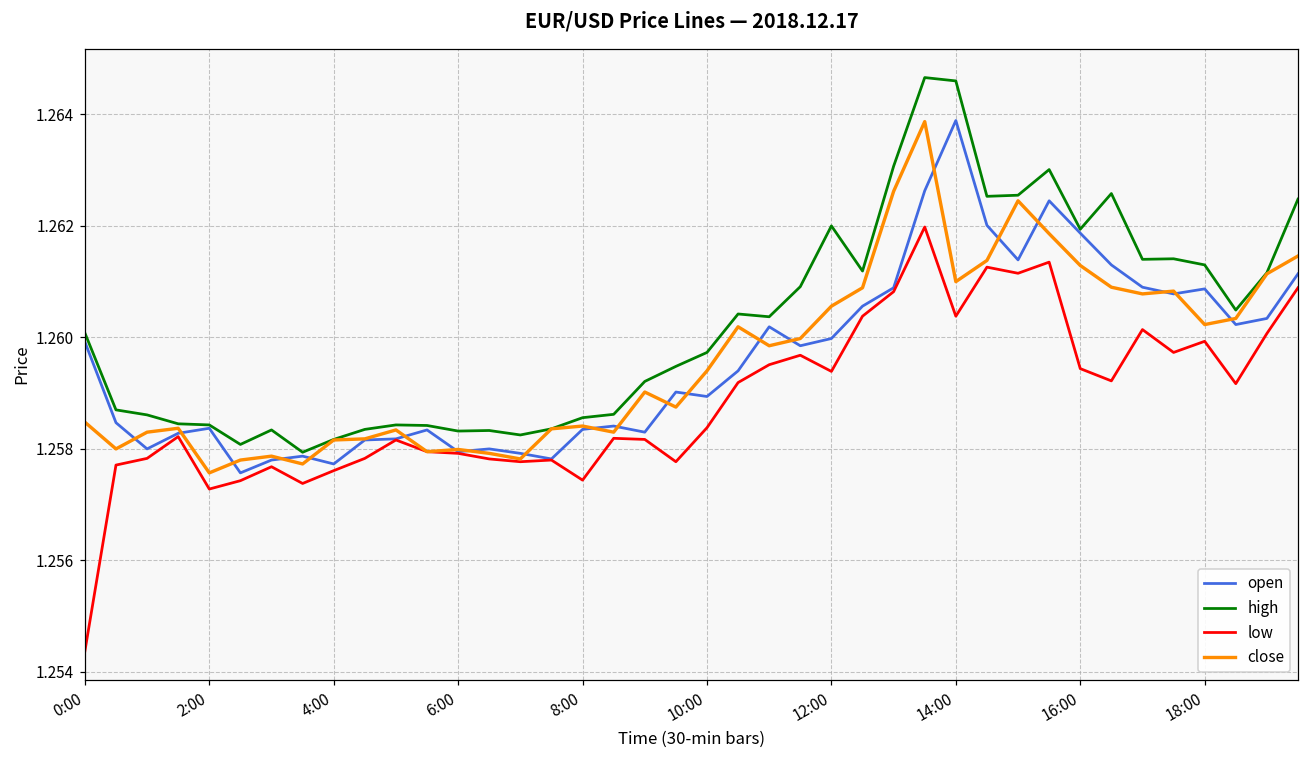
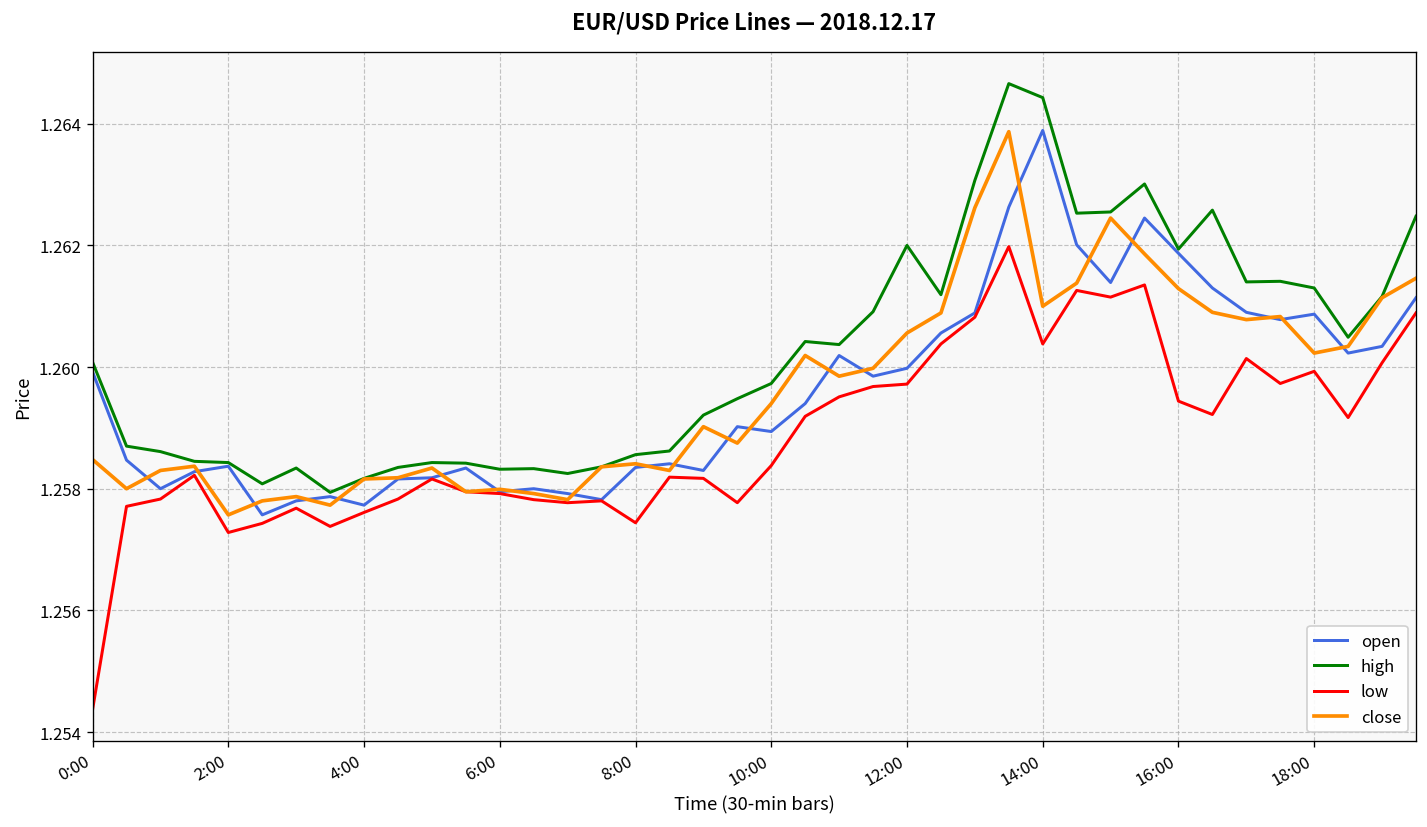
low, 12:00: 1.2594 -> 1.2597
high, 14:00: 1.2646 -> 1.2644
